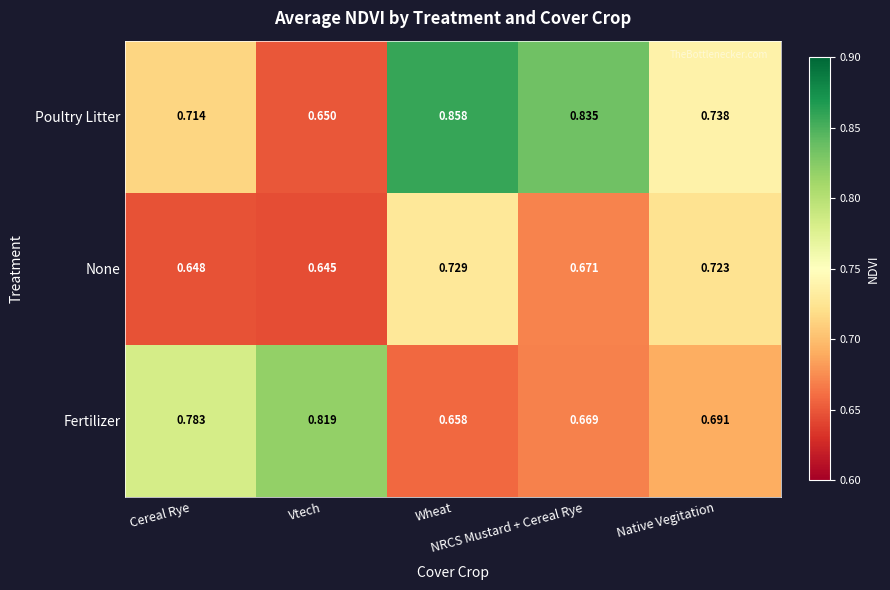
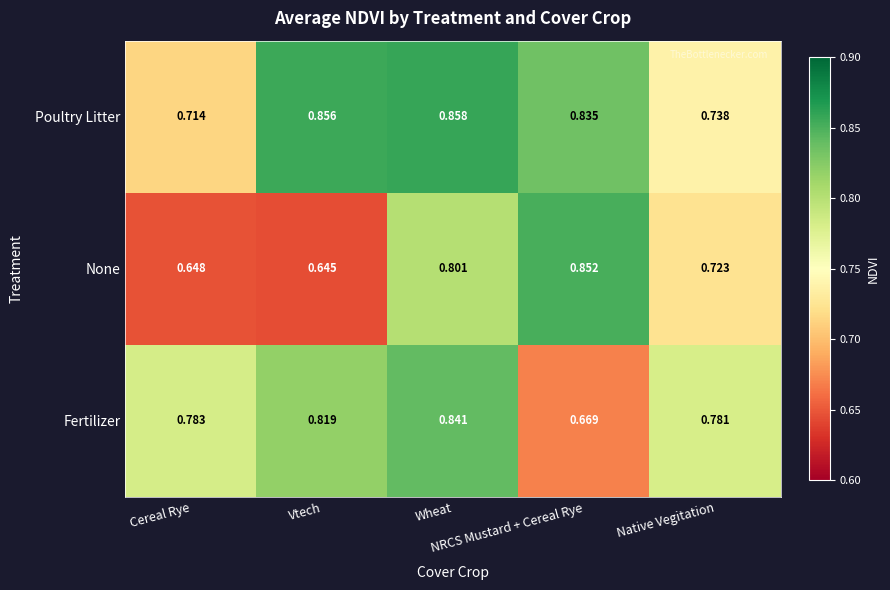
Poultry Litter, Vtech: 0.650 -> 0.856
None, Wheat: 0.729 -> 0.801
None, NRCS Mustard + Cereal Rye: 0.671 -> 0.852
Fertilizer, Wheat: 0.658 -> 0.841
Fertilizer, Native Vegitation: 0.691 -> 0.781
